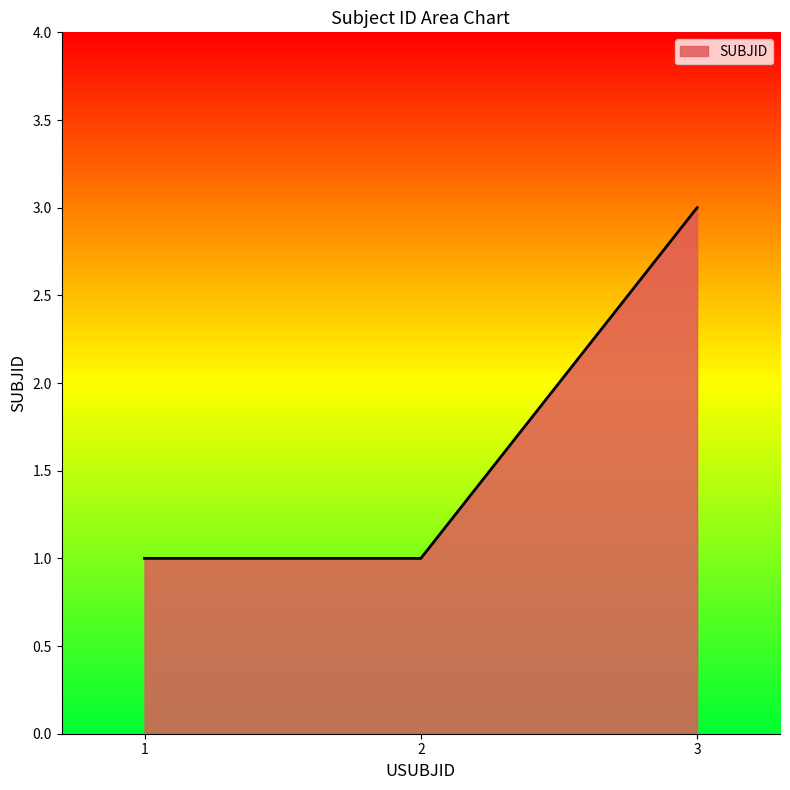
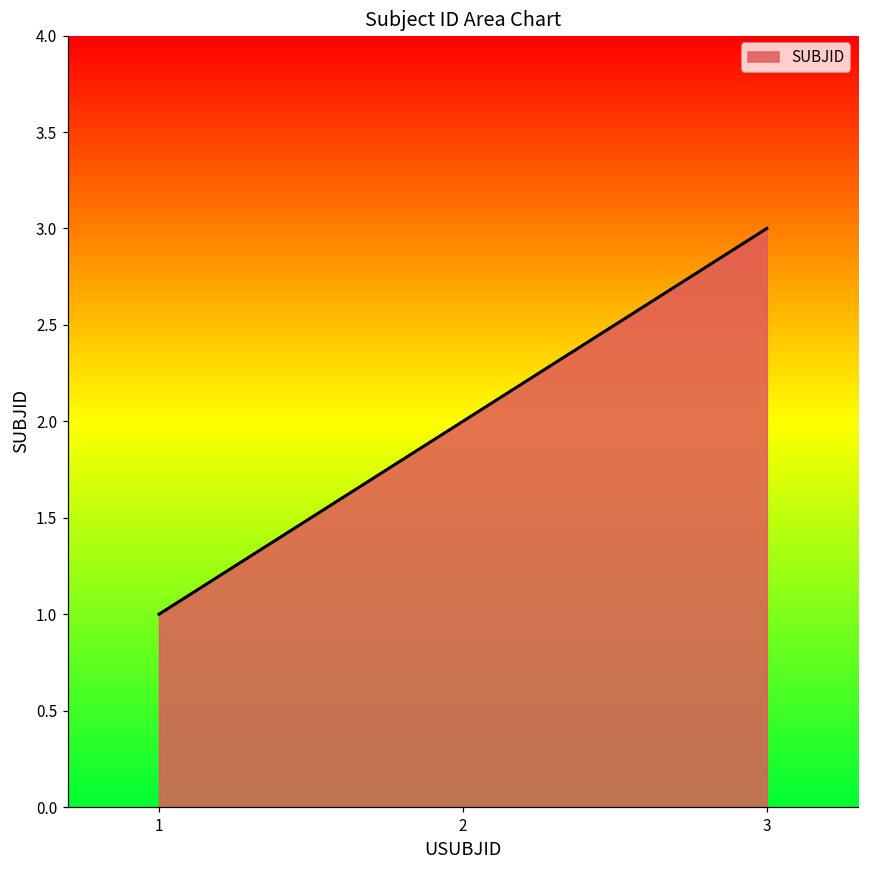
2: 1 -> 2
